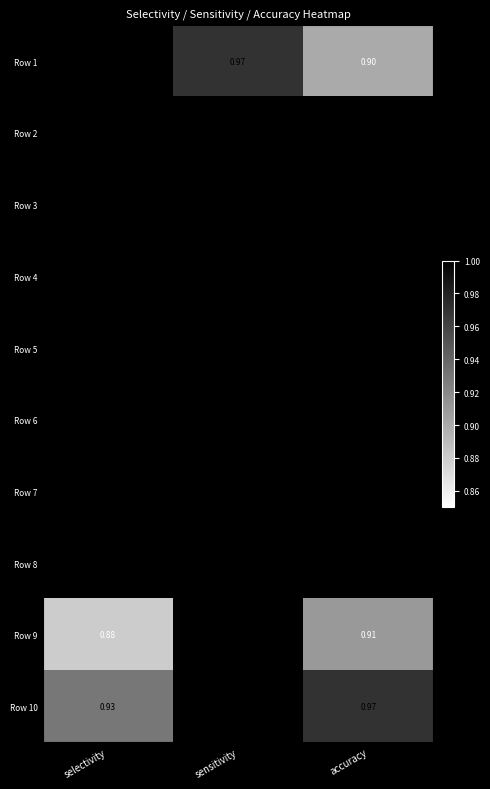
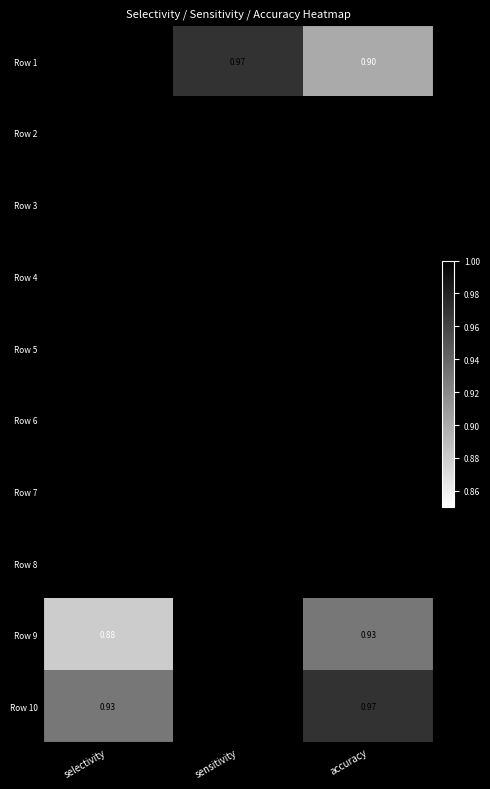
Row 9, accuracy: 0.91 -> 0.93
